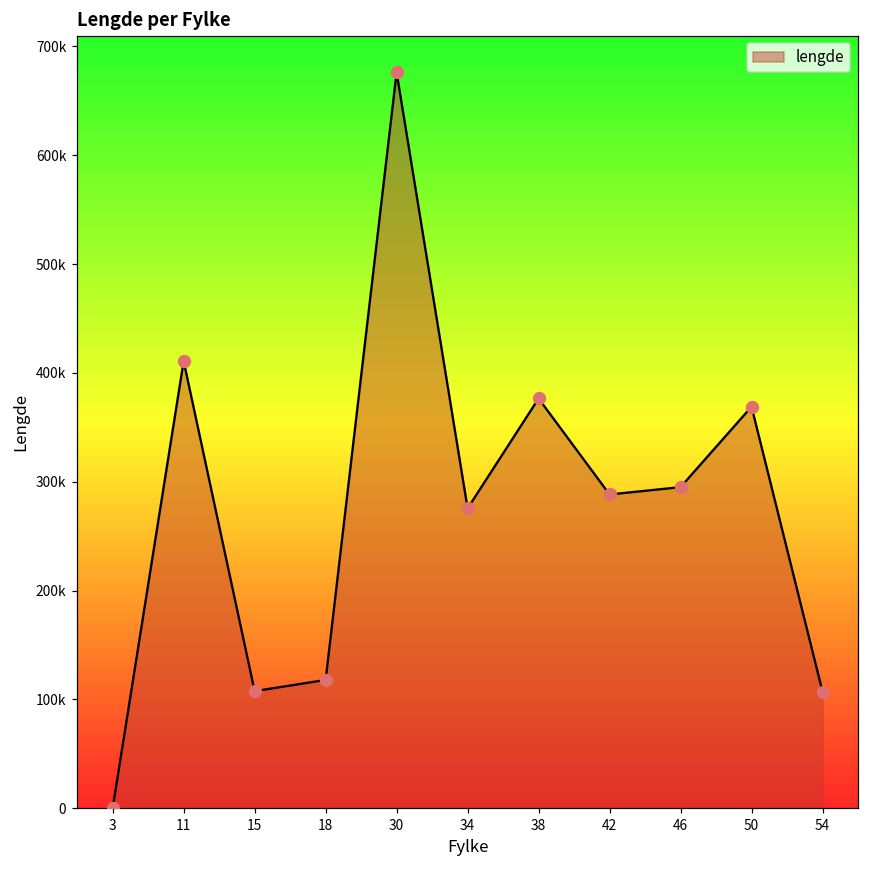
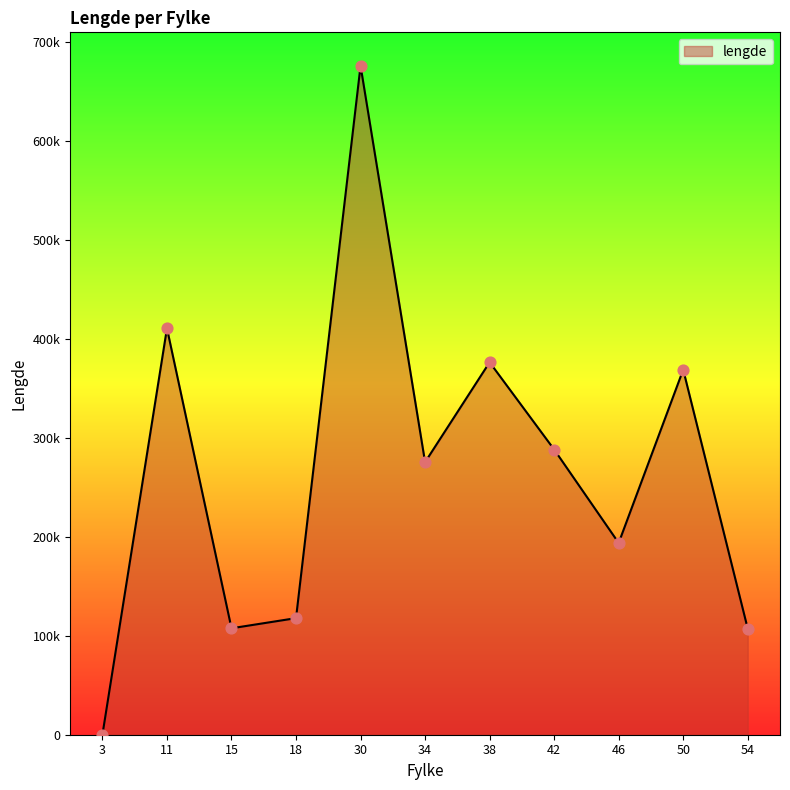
46: 300000 -> 190000
